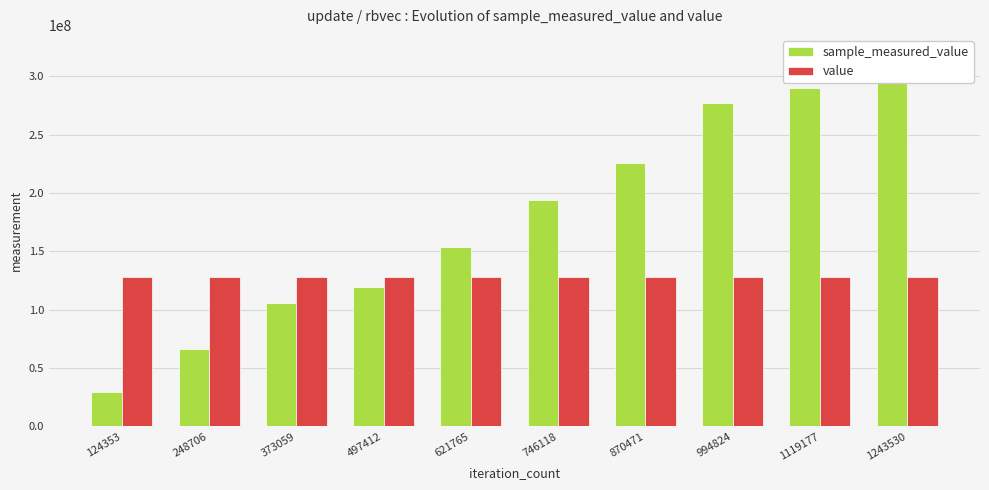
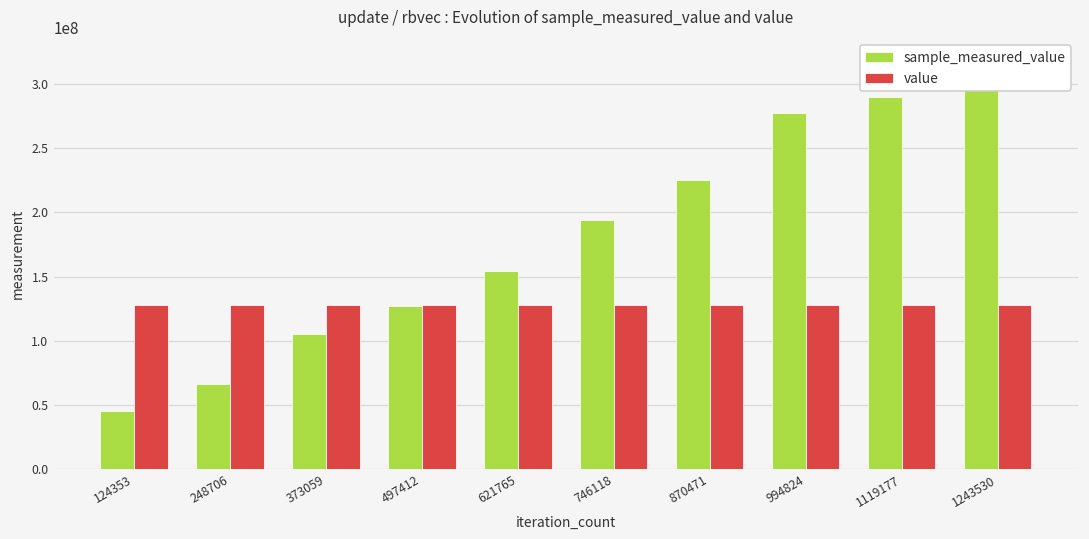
sample_measured_value, 124353: 29000000 -> 45000000
sample_measured_value, 497412: 119000000 -> 127000000
